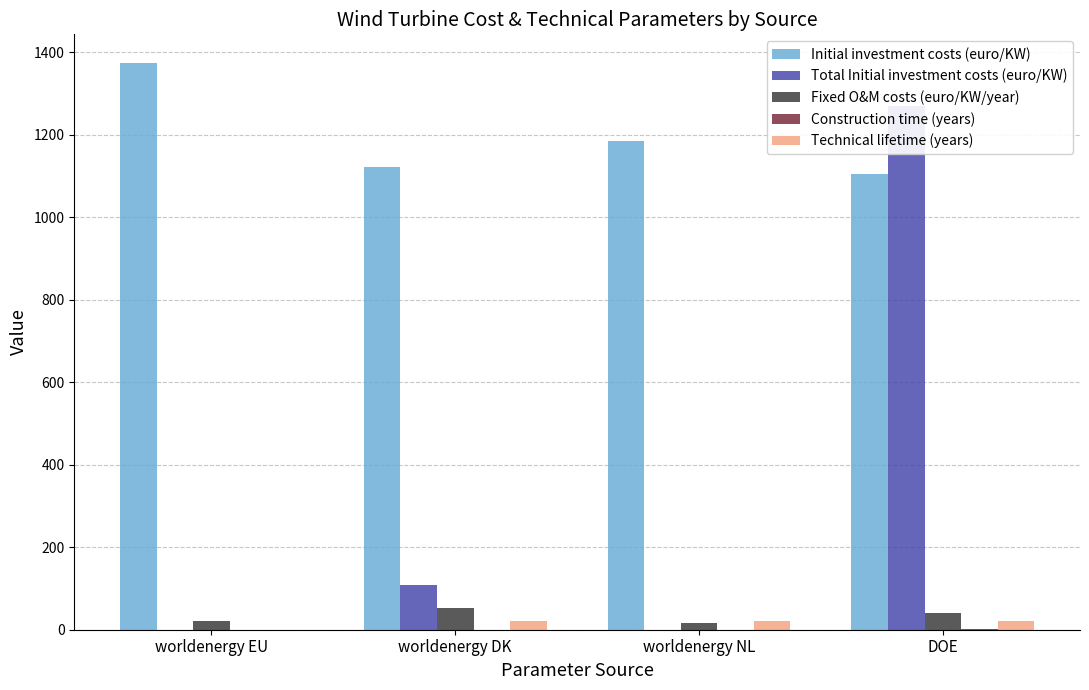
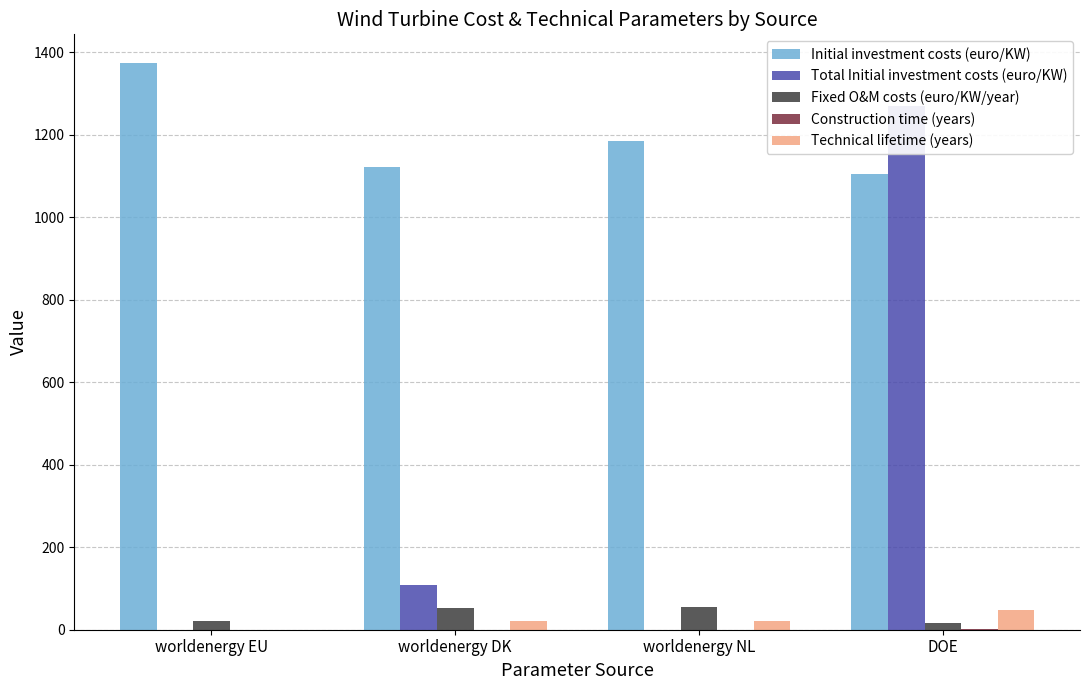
Fixed O&M costs (euro/KW/year), worldenergy NL: 20 -> 60
Fixed O&M costs (euro/KW/year), DOE: 40 -> 20
Technical lifetime (years), DOE: 20 -> 50
